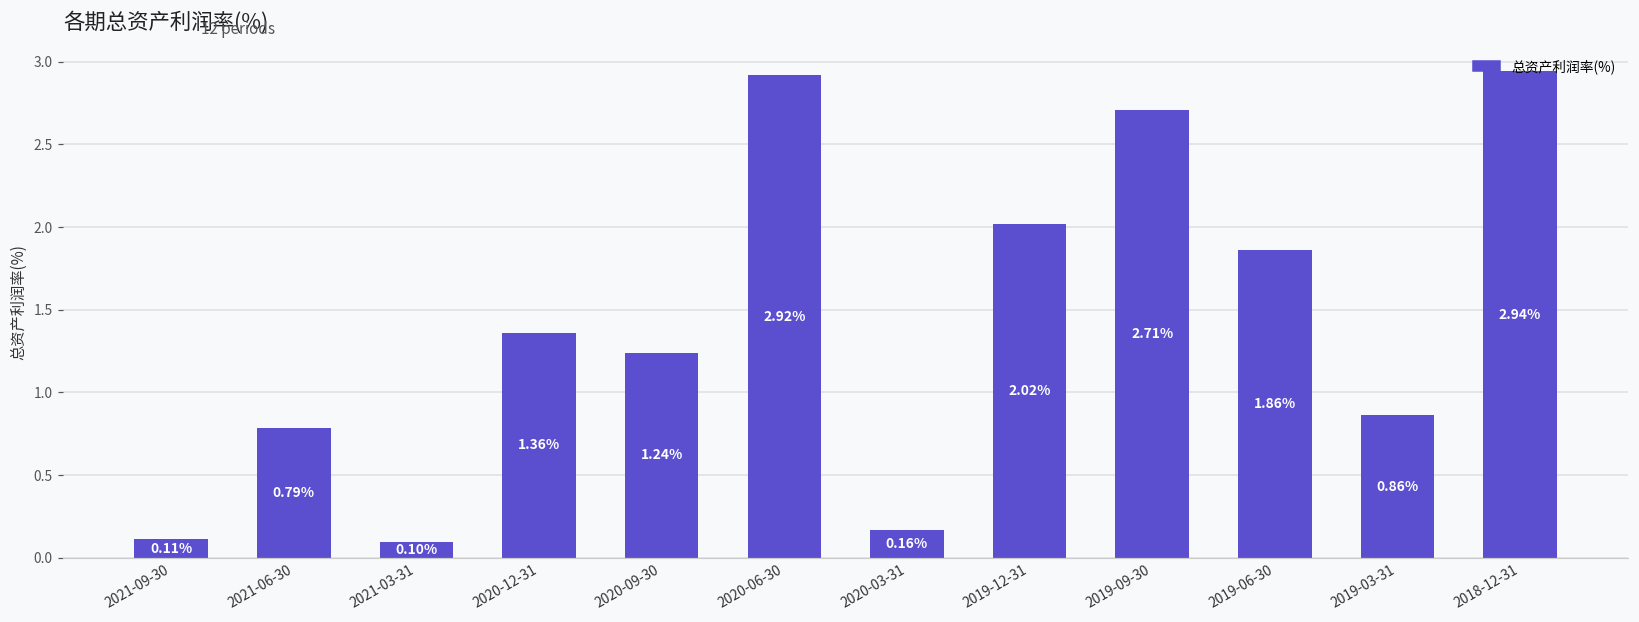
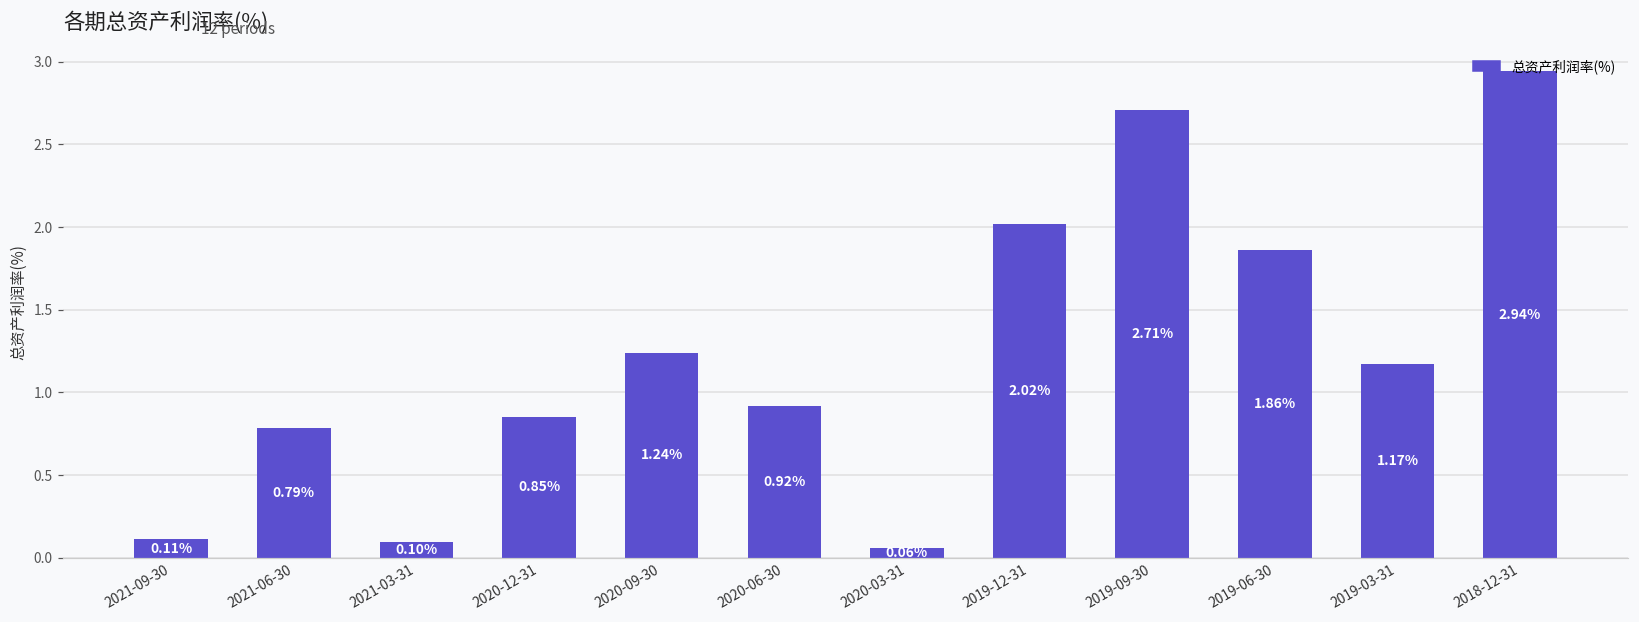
2020-12-31: 1.36% -> 0.85%
2020-06-30: 2.92% -> 0.92%
2020-03-31: 0.16% -> 0.06%
2019-03-31: 0.86% -> 1.17%
